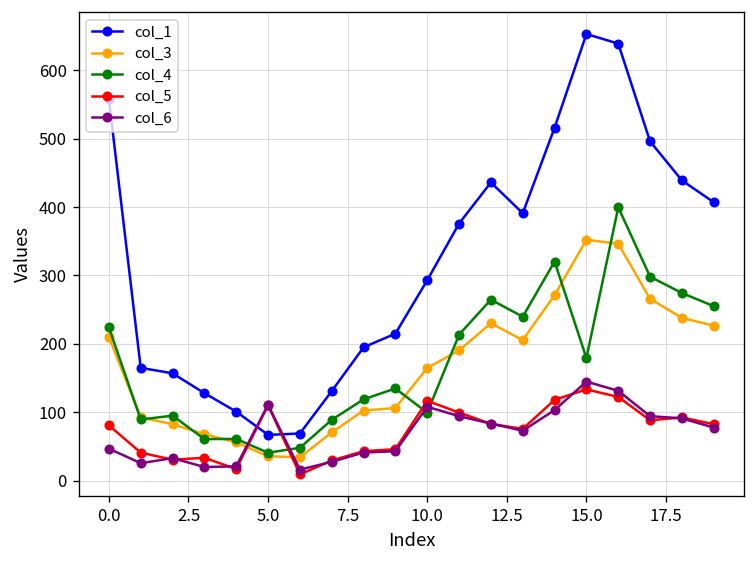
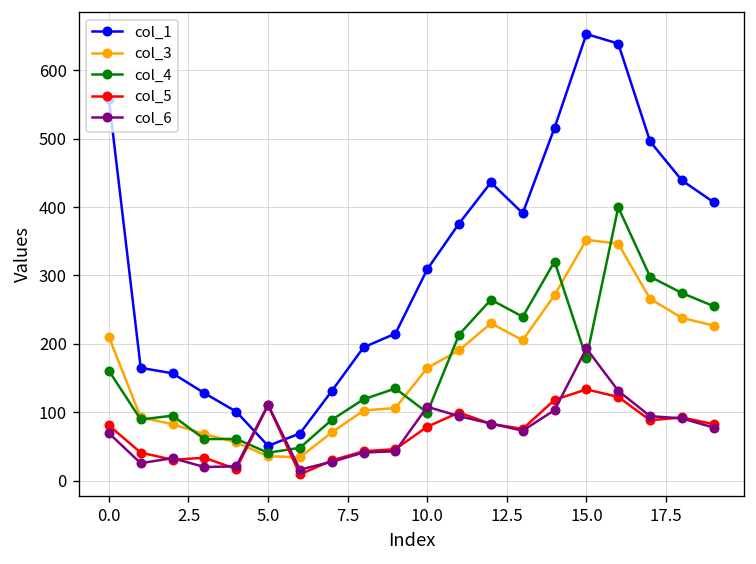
col_4, 0.0: 220 -> 160
col_6, 0.0: 50 -> 70
col_1, 5.0: 70 -> 50
col_1, 10.0: 290 -> 310
col_5, 10.0: 120 -> 80
col_6, 15.0: 140 -> 190
